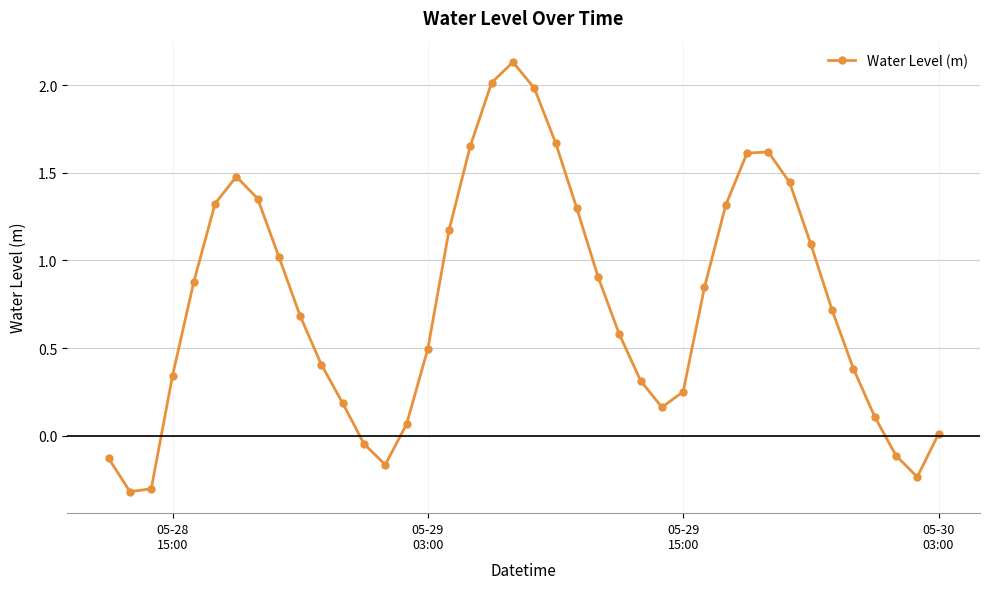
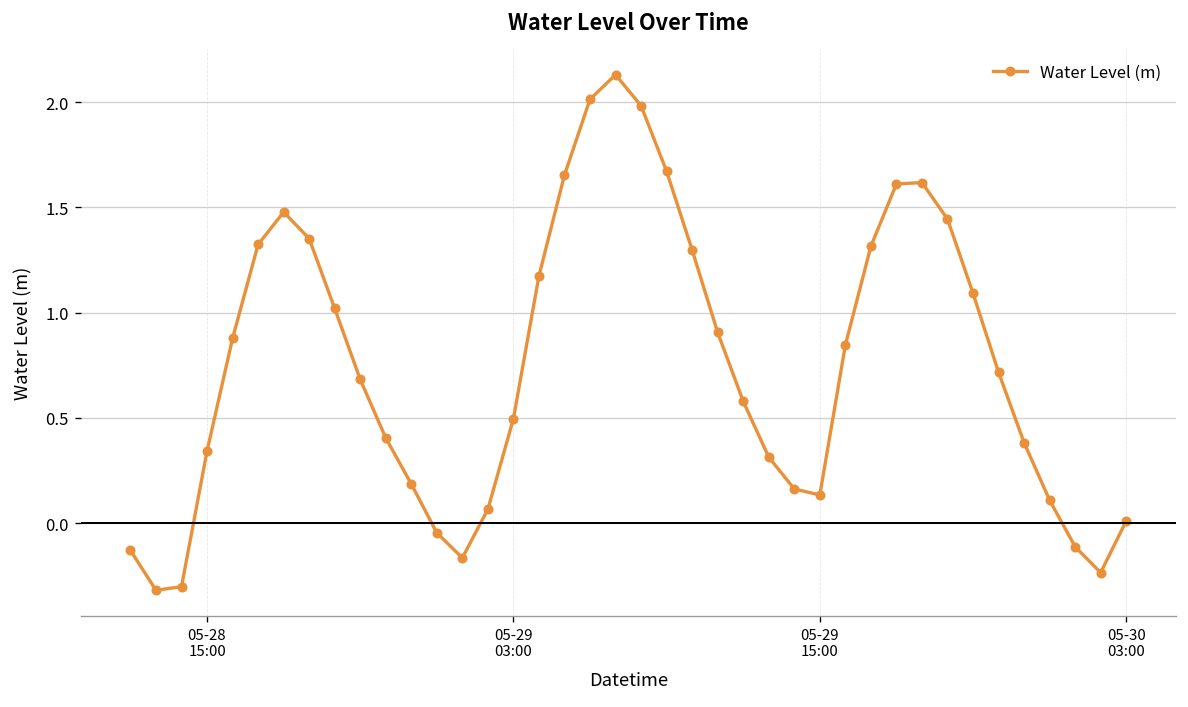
05-29 15:00: 0.25 -> 0.13
